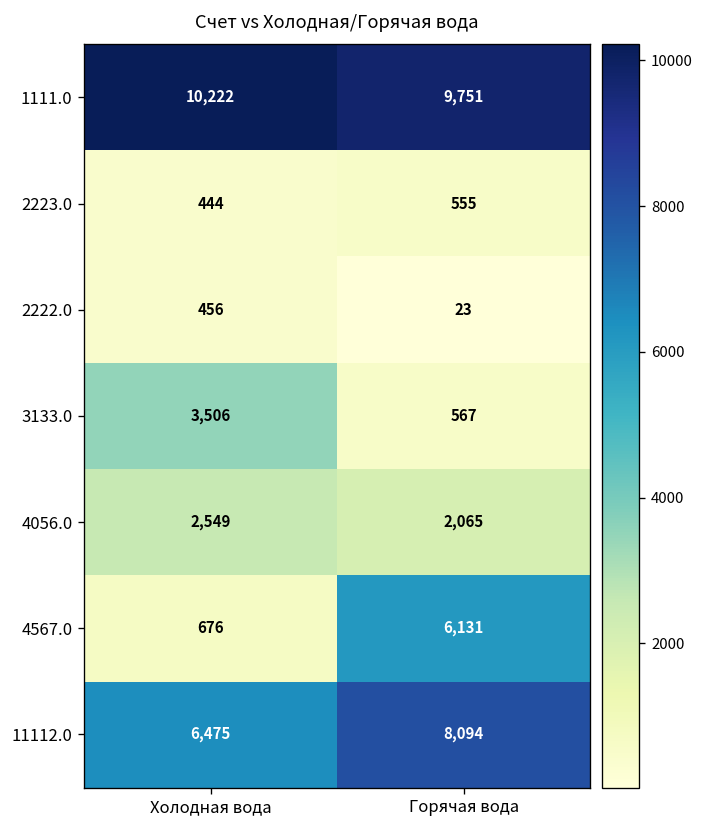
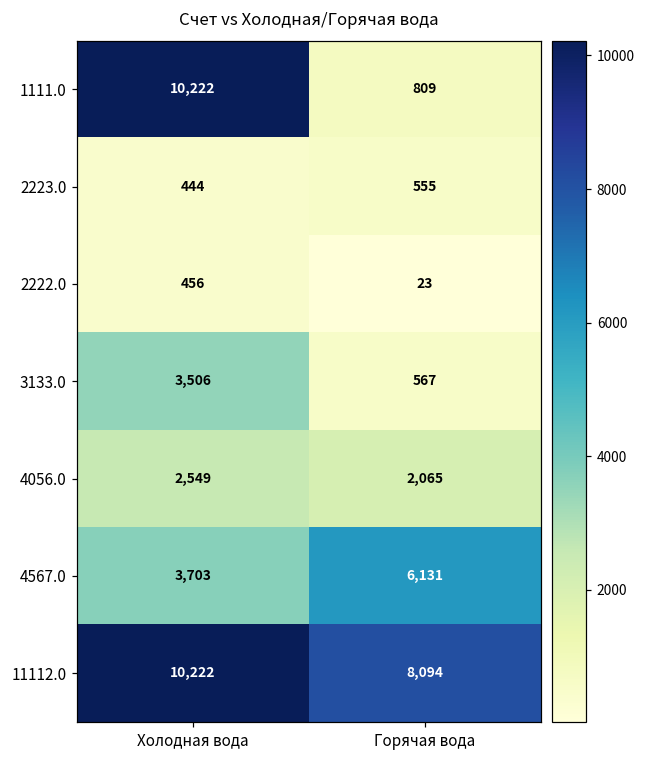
1111.0, Горячая вода: 9,751 -> 809
4567.0, Холодная вода: 676 -> 3,703
11112.0, Холодная вода: 6,475 -> 10,222
